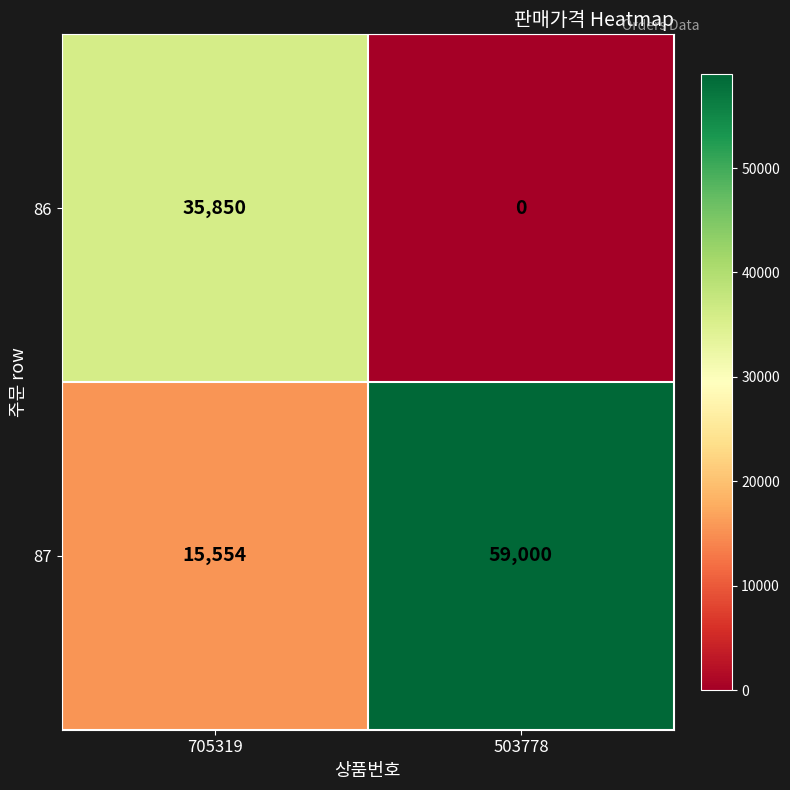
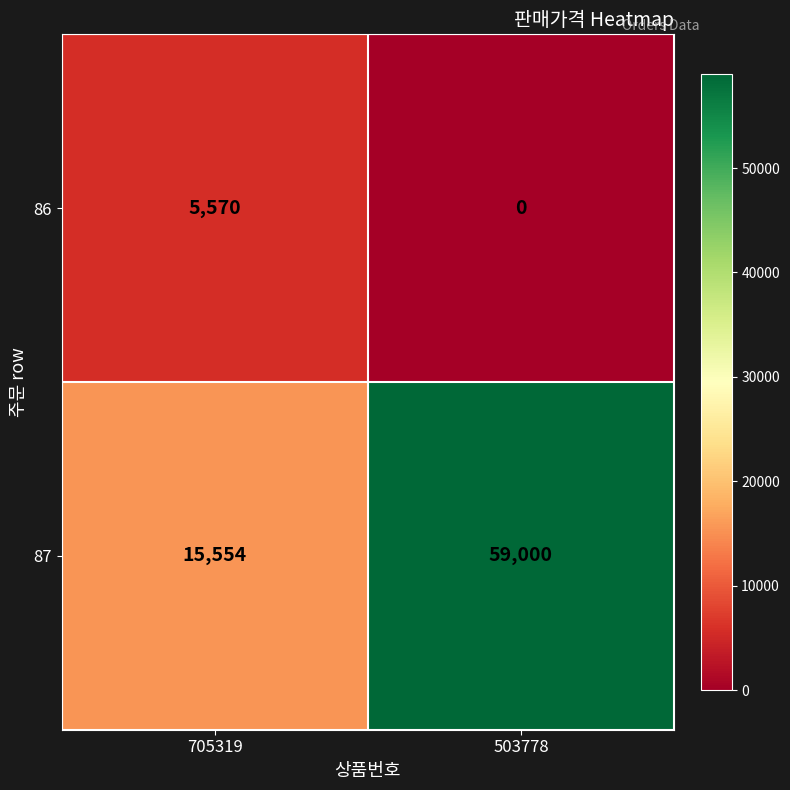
86, 705319: 35,850 -> 5,570
